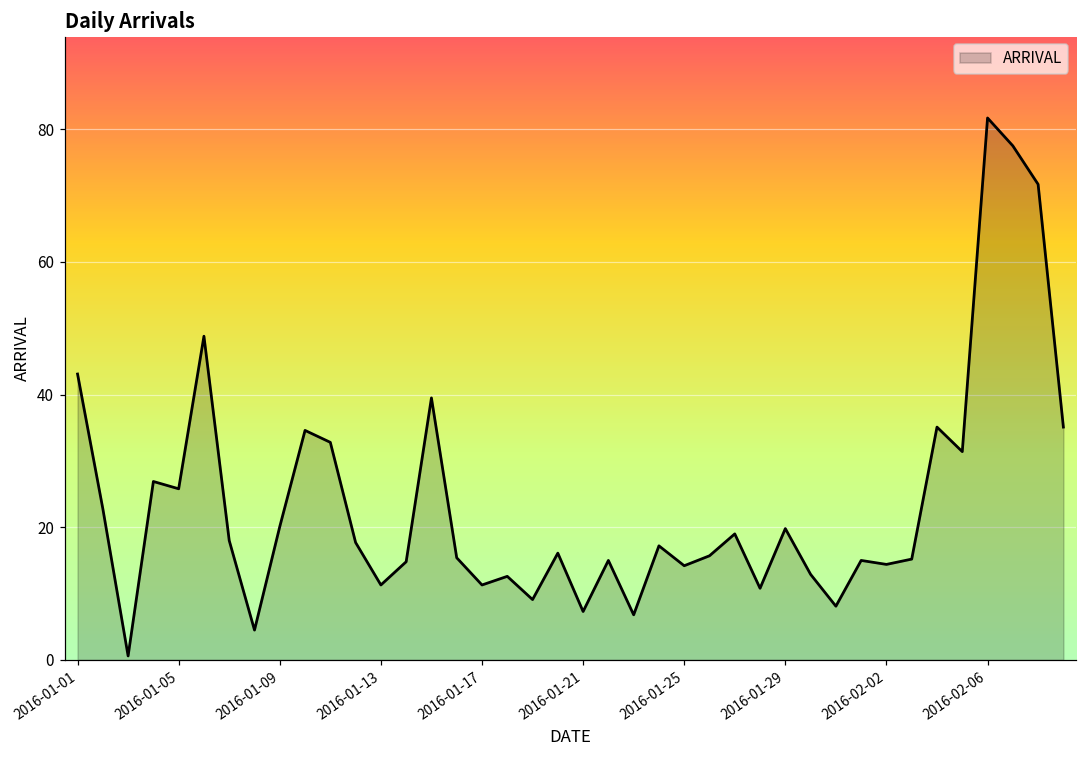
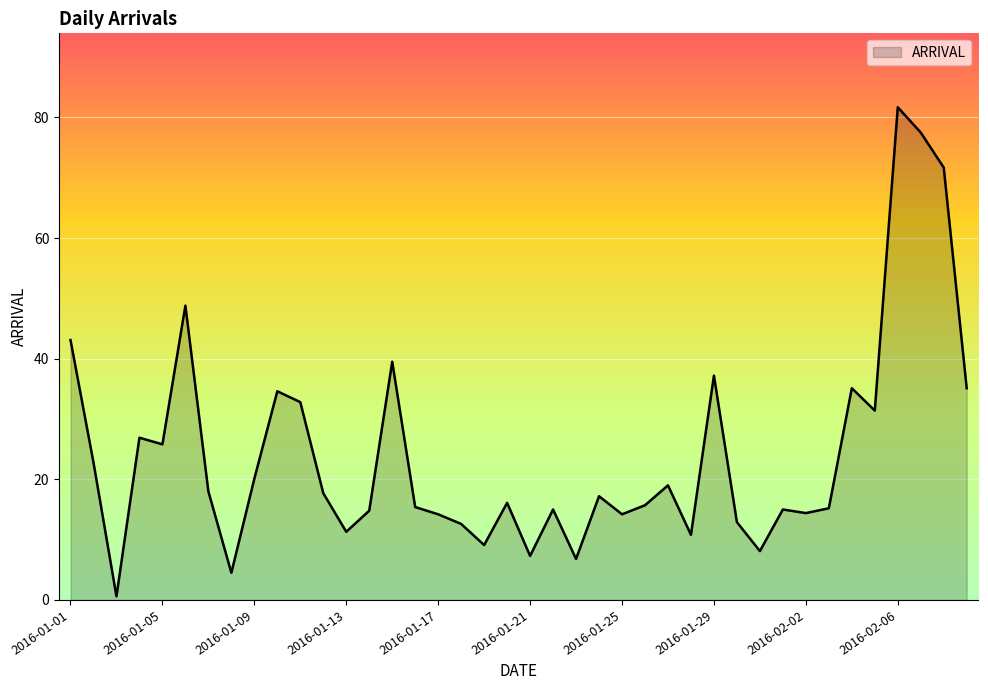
2016-01-17: 11 -> 14
2016-01-29: 20 -> 37
